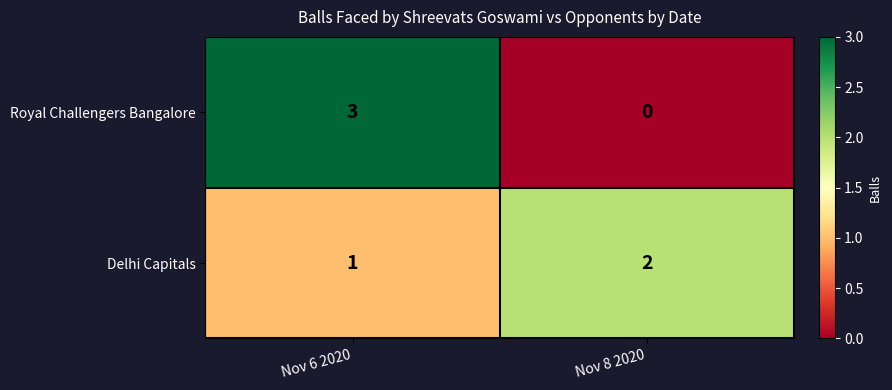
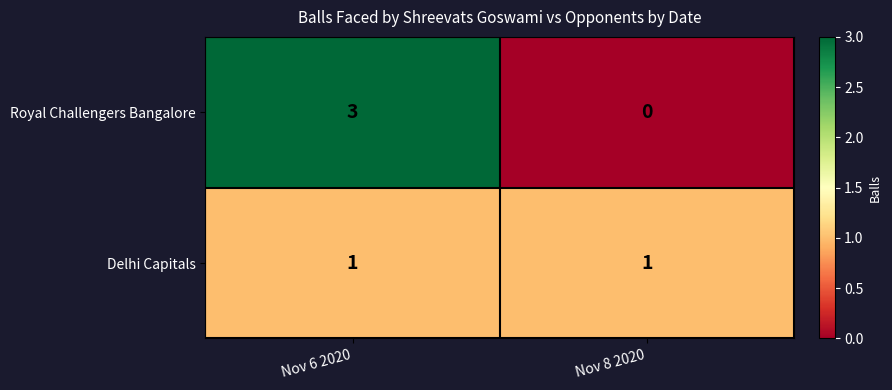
Delhi Capitals, Nov 8 2020: 2 -> 1
